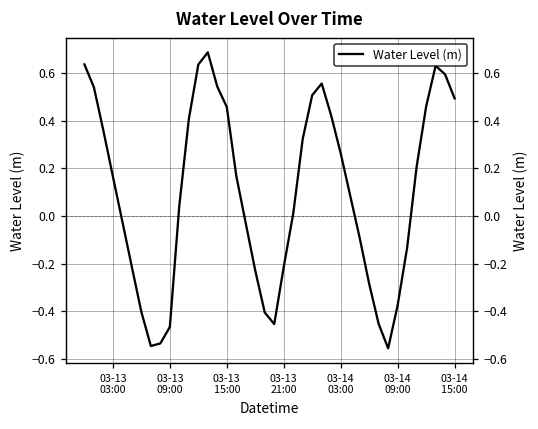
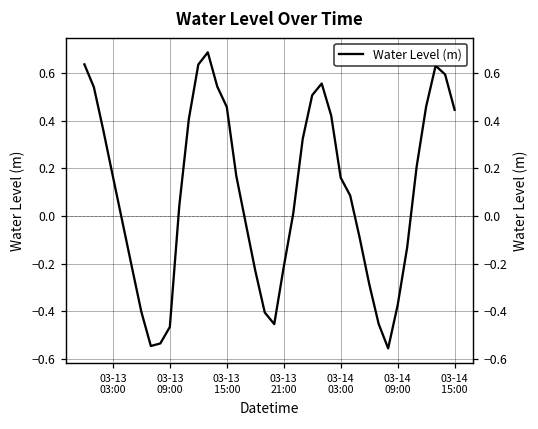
03-14 03:00: 0.26 -> 0.16
03-14 15:00: 0.50 -> 0.45
